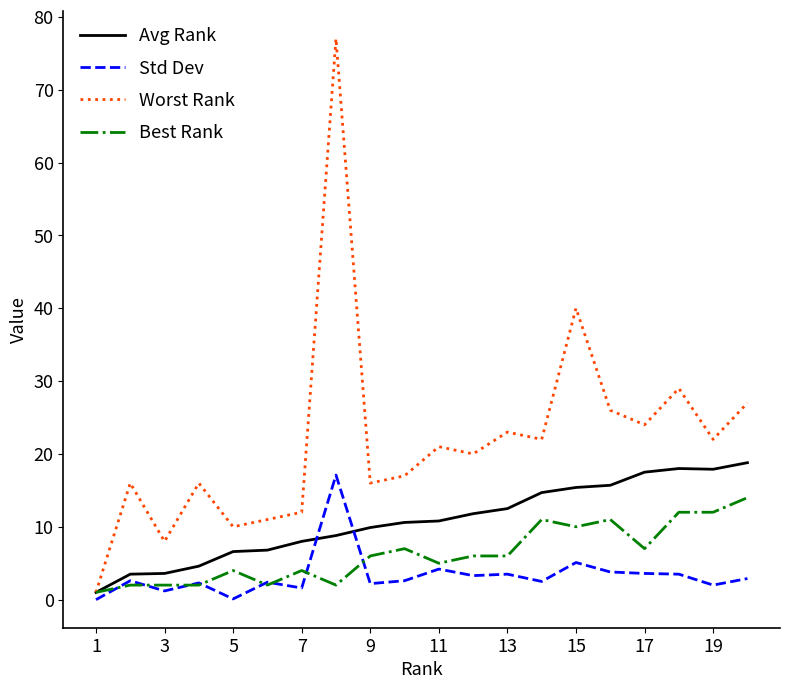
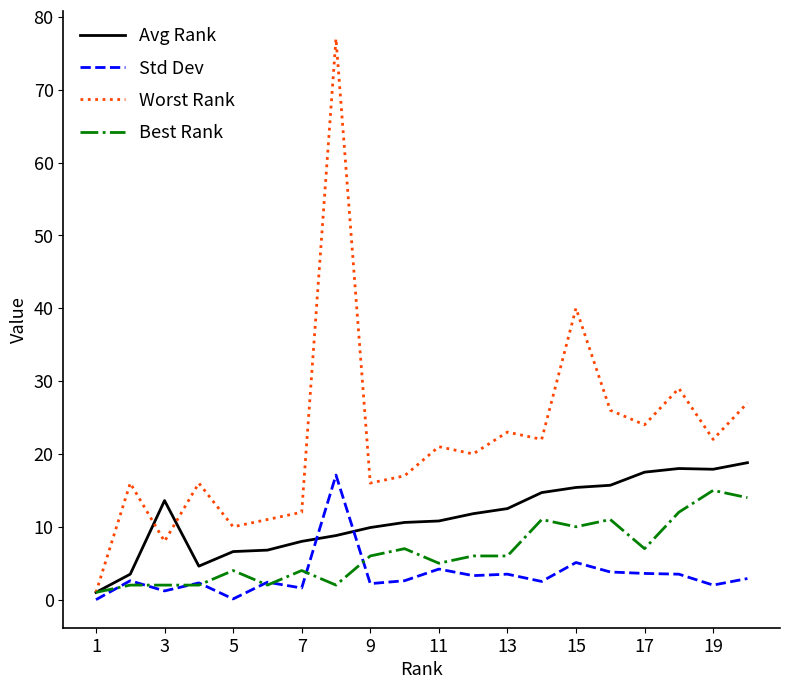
Avg Rank, 3: 4 -> 14
Best Rank, 19: 12 -> 15
